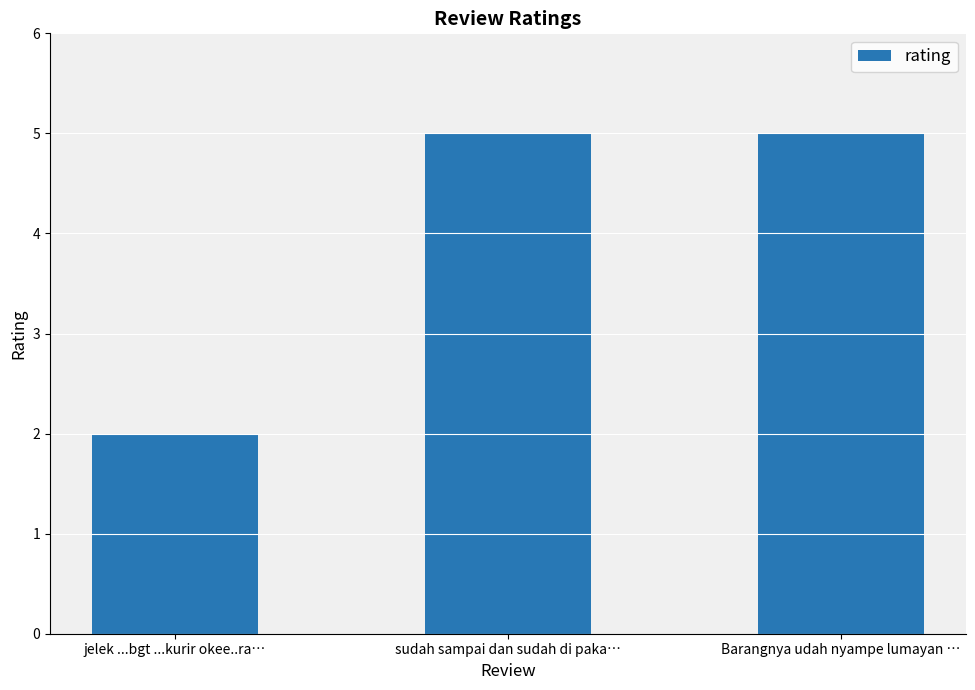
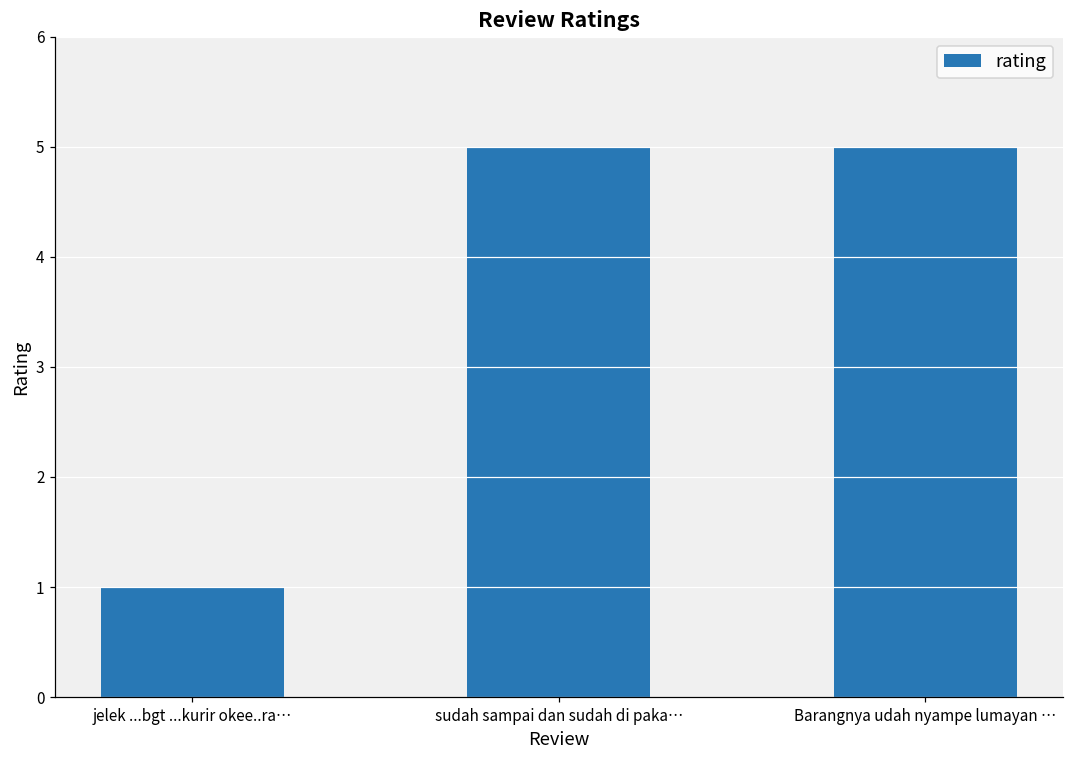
jelek ...bgt ...kurir okee..ra…: 2 -> 1
